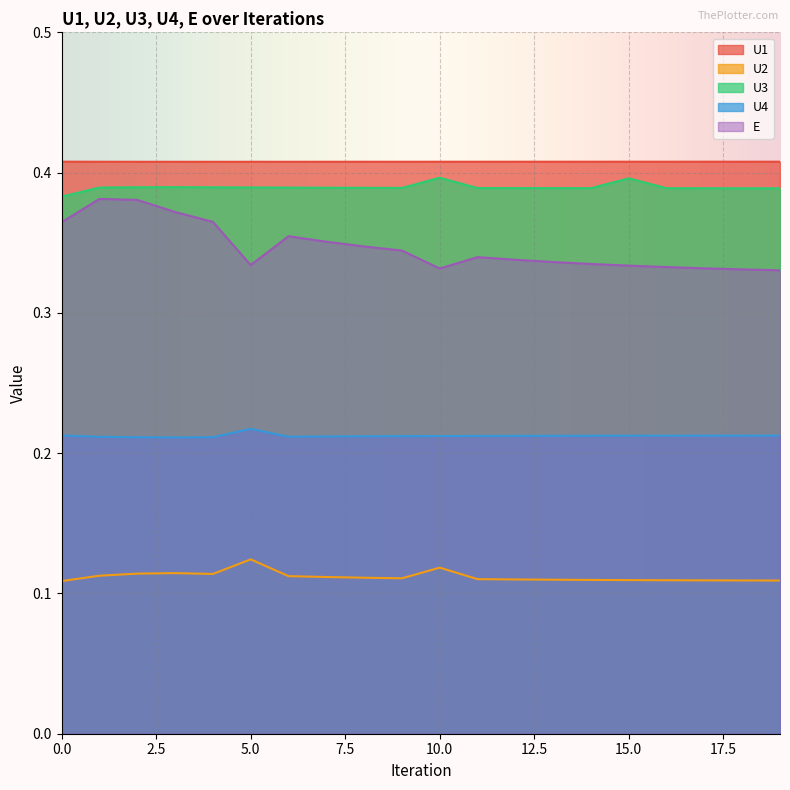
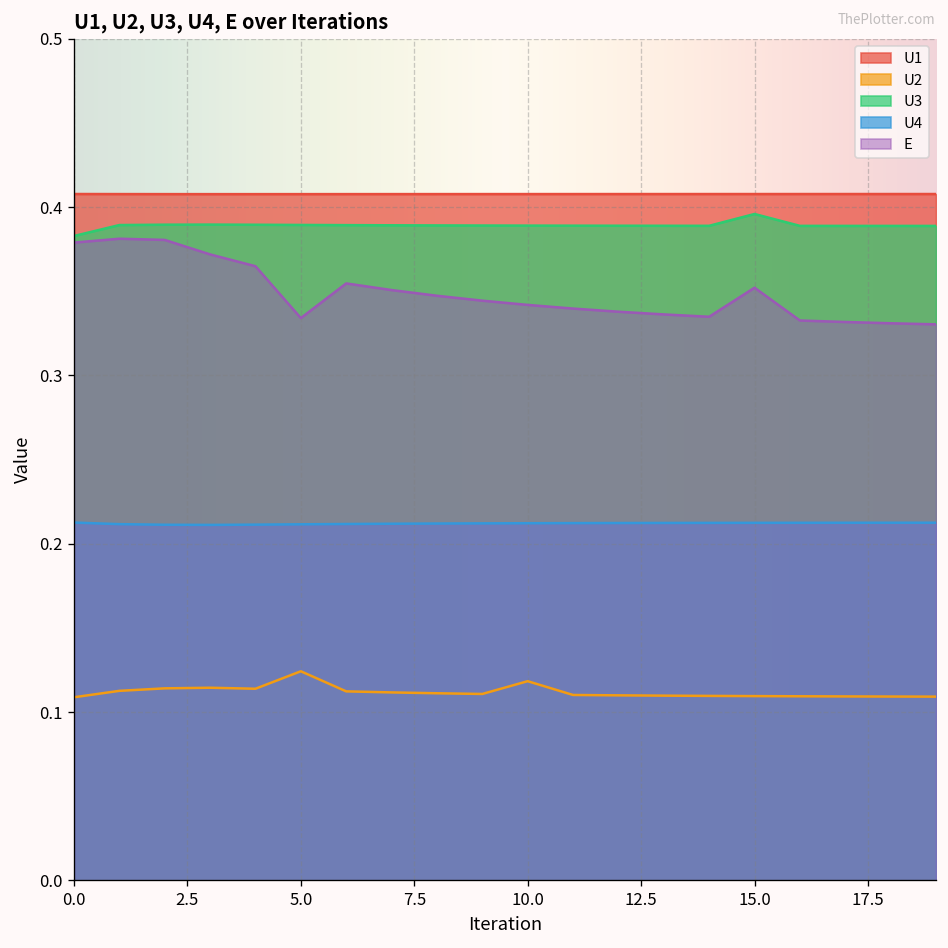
E, 0.0: 0.365 -> 0.379
U4, 5.0: 0.217 -> 0.212
U3, 10.0: 0.396 -> 0.389
E, 10.0: 0.332 -> 0.342
E, 15.0: 0.334 -> 0.352
